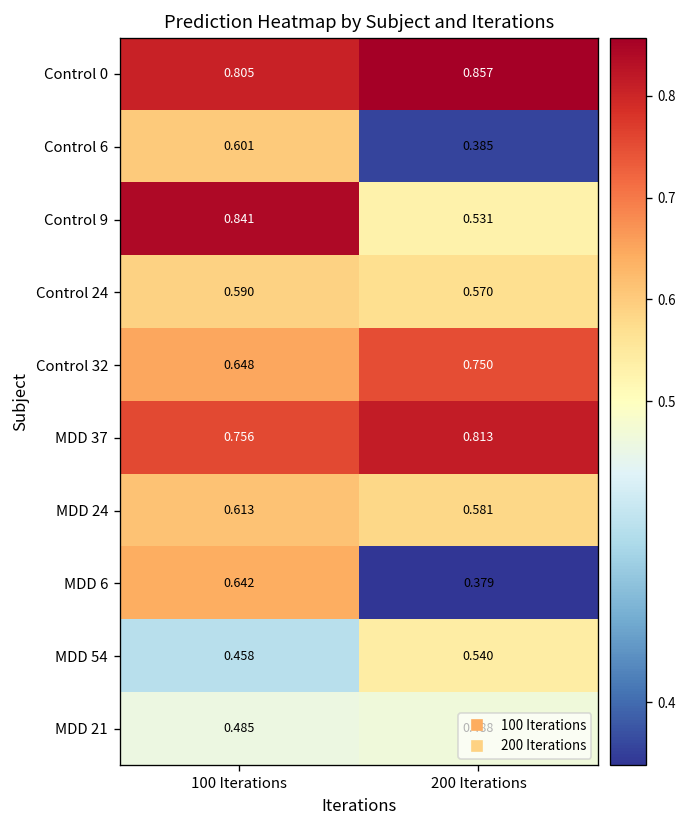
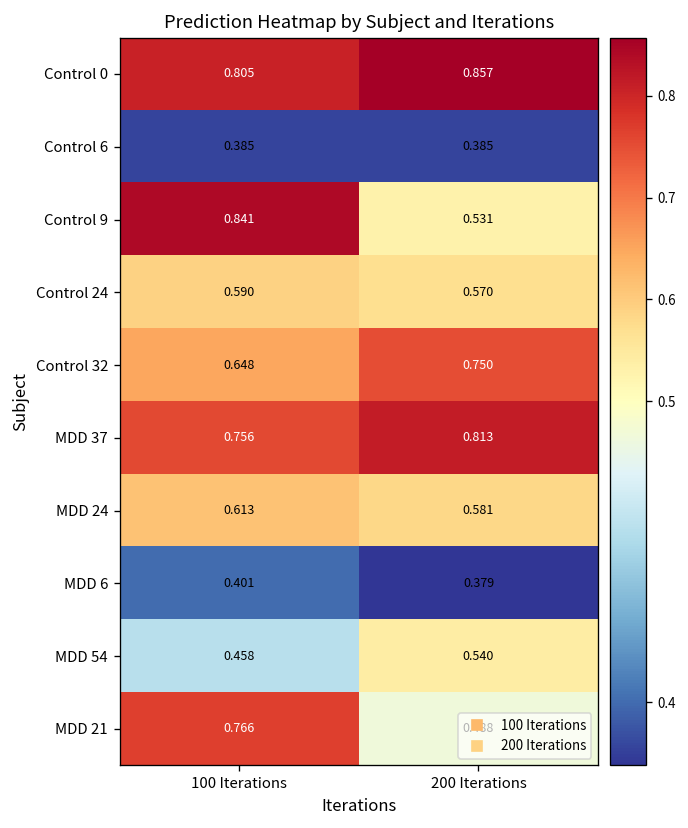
Control 6, 100 Iterations: 0.601 -> 0.385
MDD 6, 100 Iterations: 0.642 -> 0.401
MDD 21, 100 Iterations: 0.485 -> 0.766
